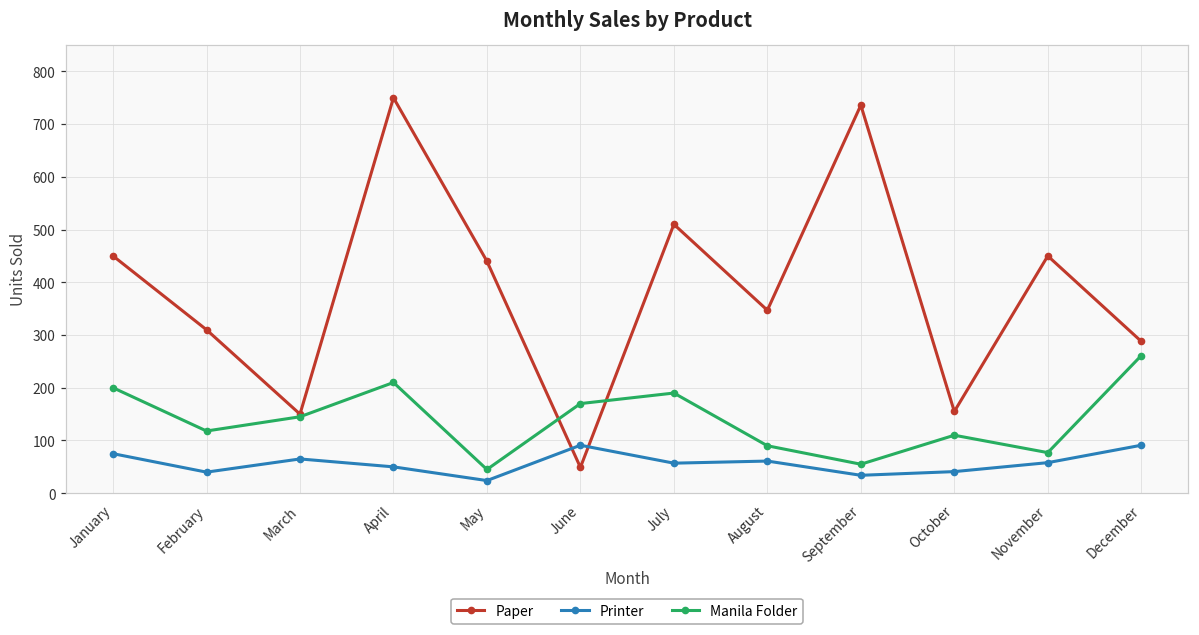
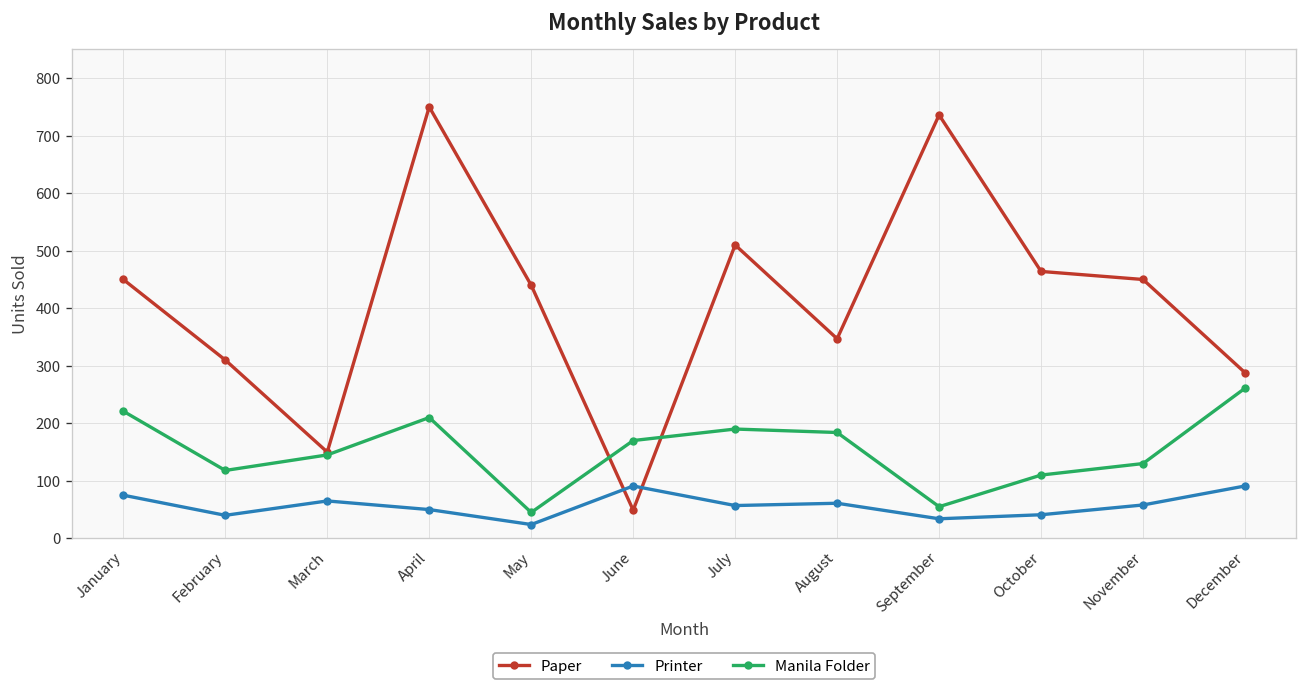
Manila Folder, January: 200 -> 220
Manila Folder, August: 90 -> 180
Paper, October: 160 -> 460
Manila Folder, November: 80 -> 130
